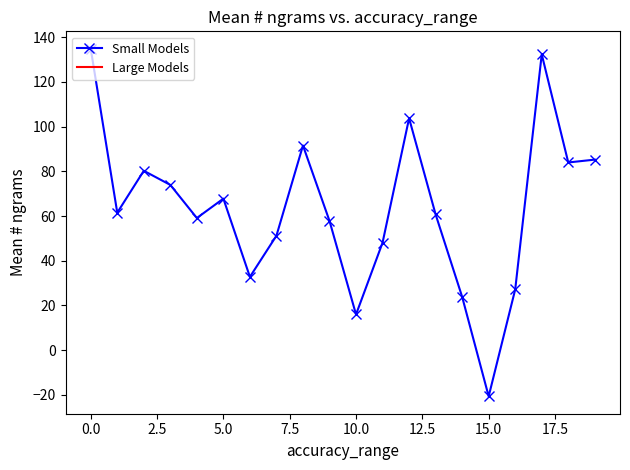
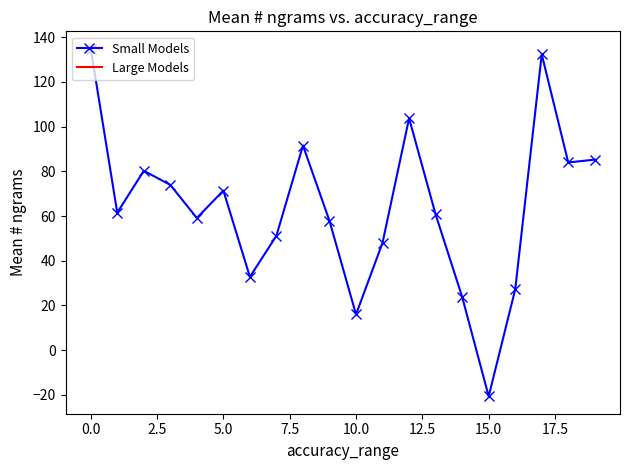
5.0: 68 -> 71
